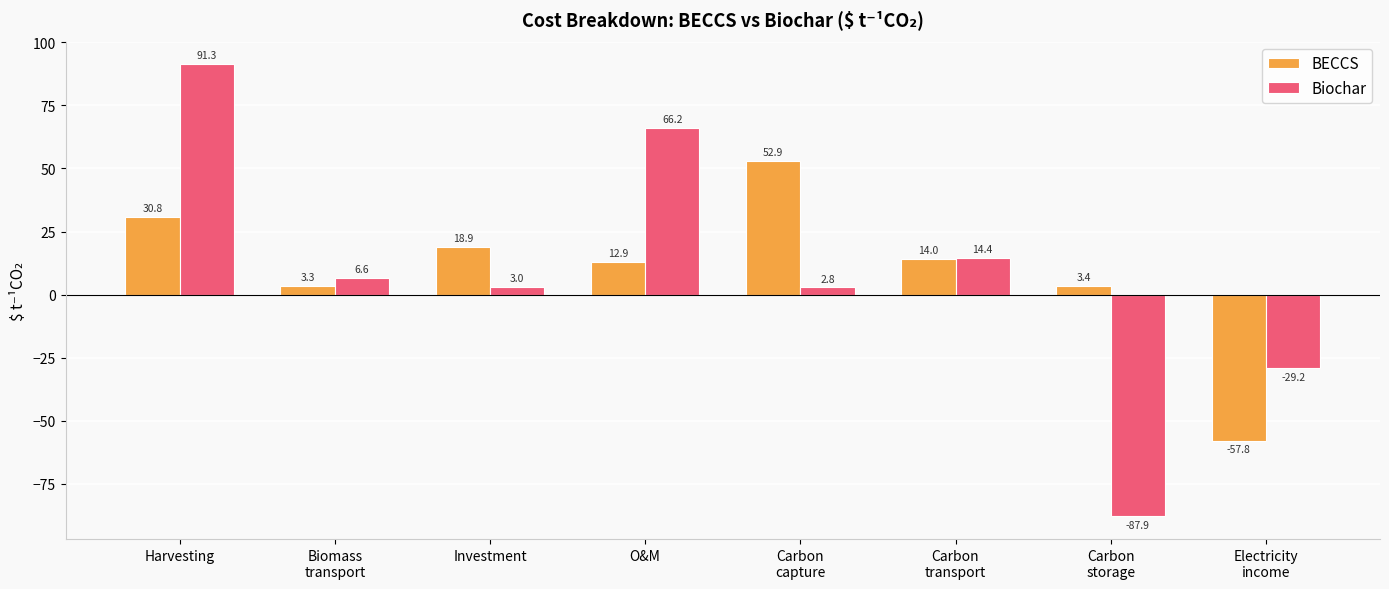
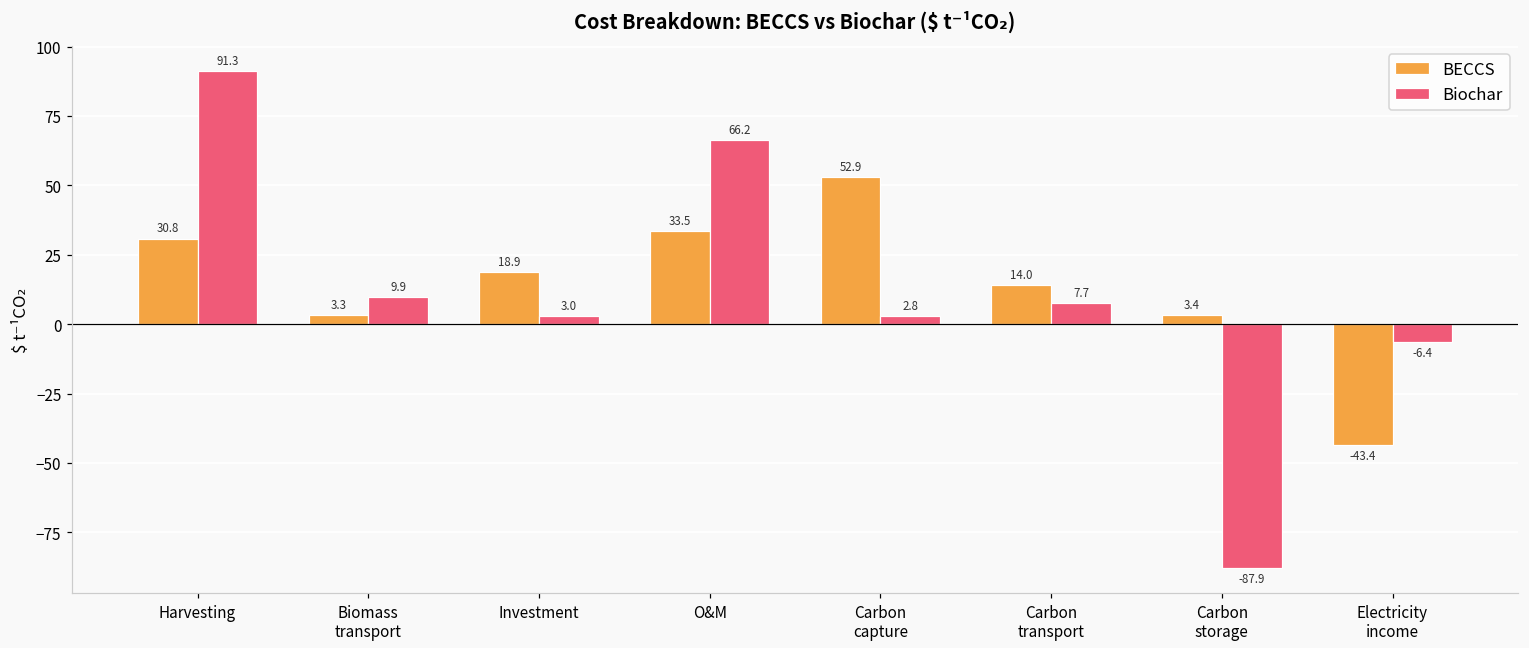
Biochar, Biomass transport: 6.6 -> 9.9
BECCS, O&M: 12.9 -> 33.5
Biochar, Carbon transport: 14.4 -> 7.7
BECCS, Electricity income: -57.8 -> -43.4
Biochar, Electricity income: -29.2 -> -6.4
